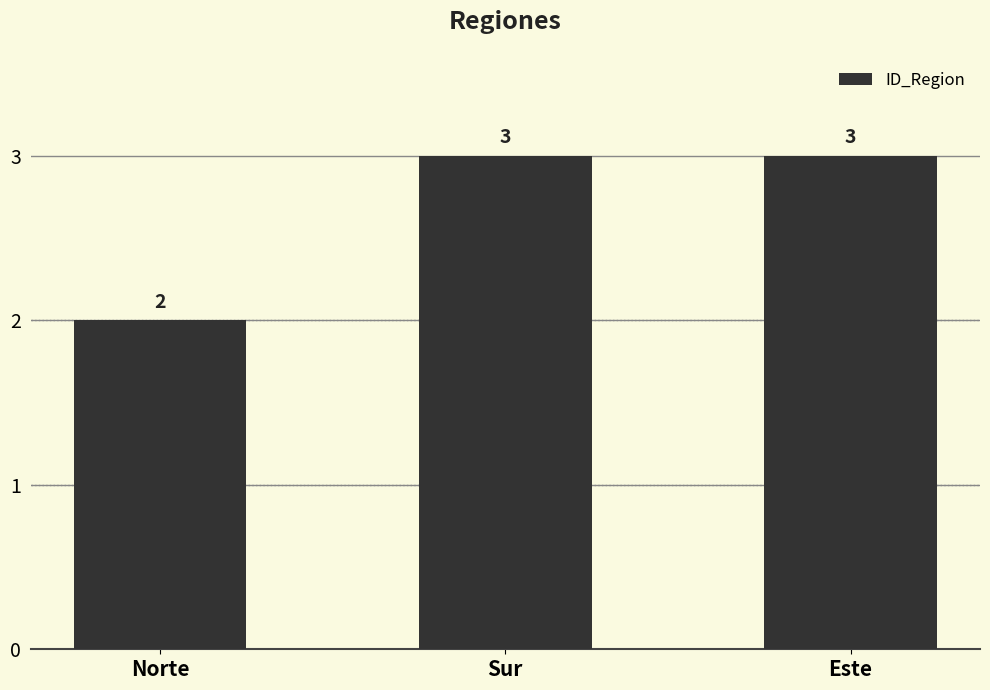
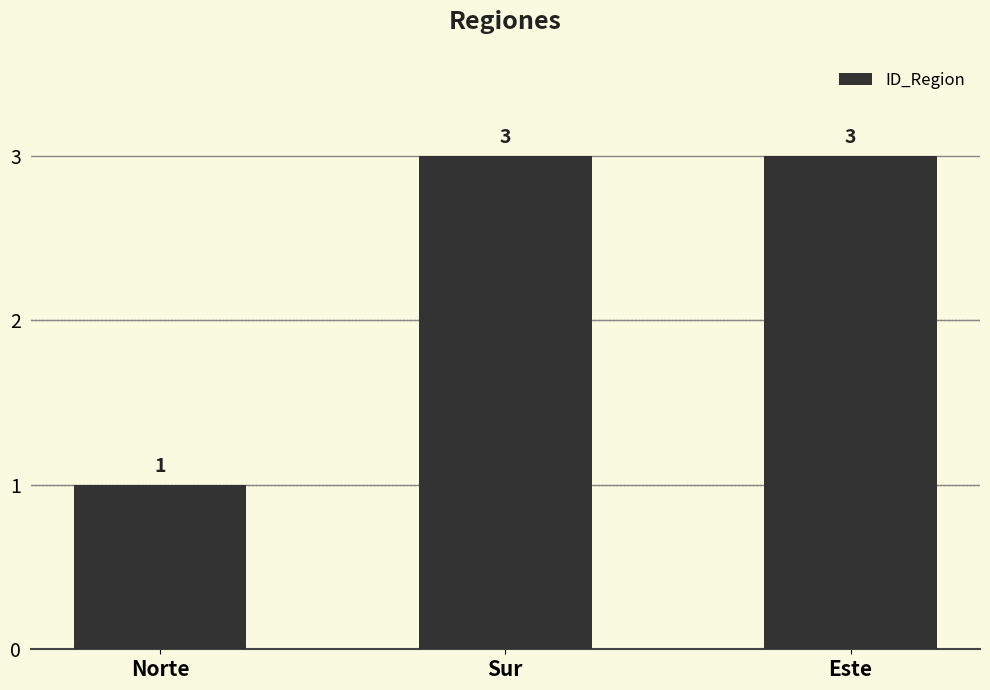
Norte: 2 -> 1
